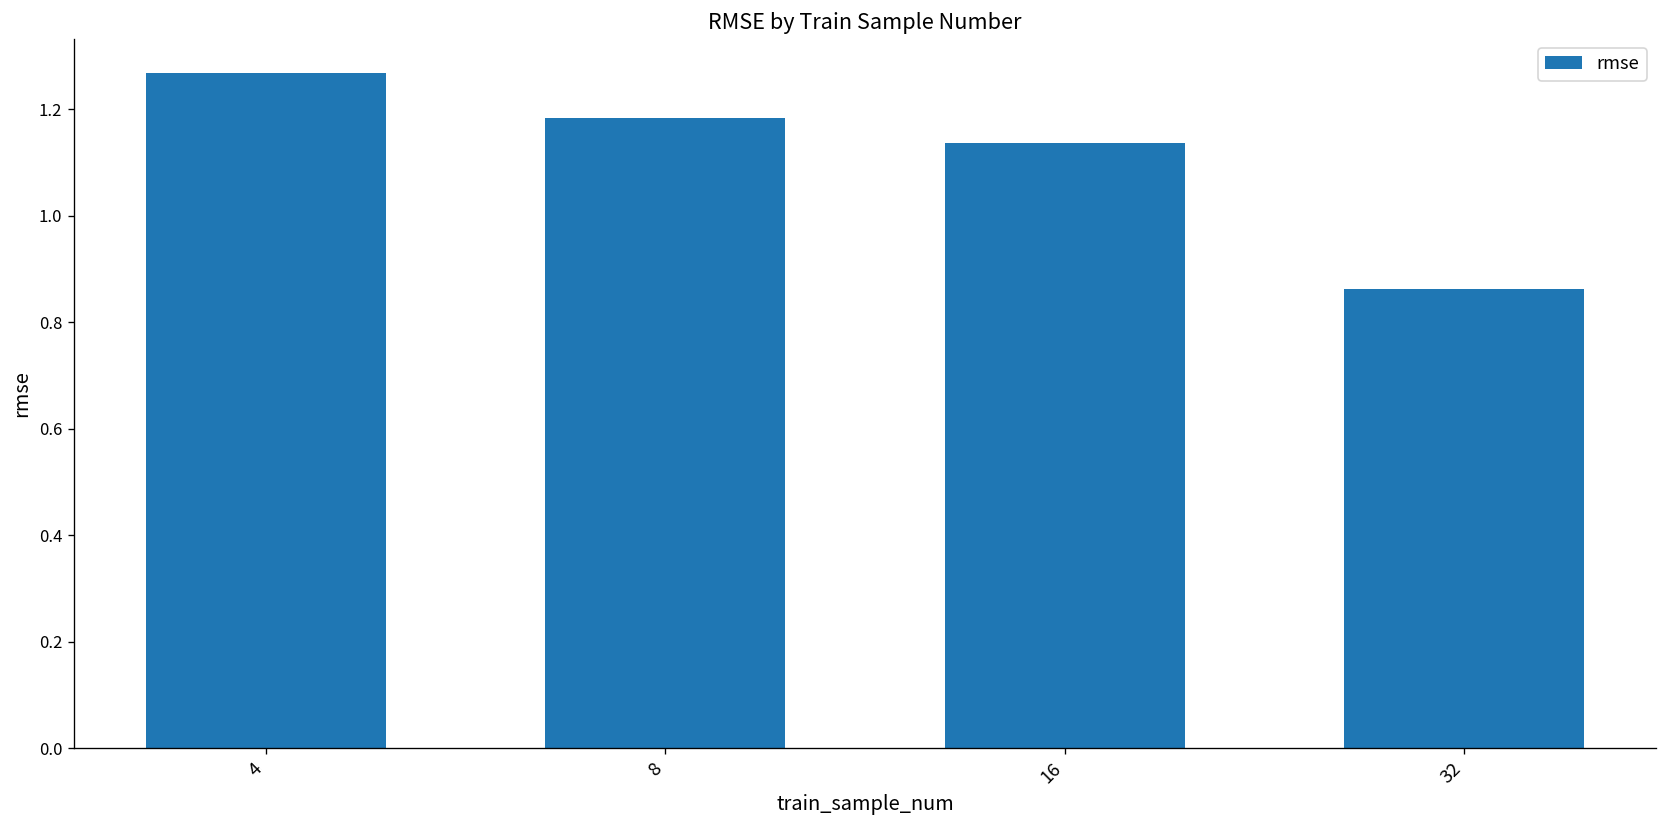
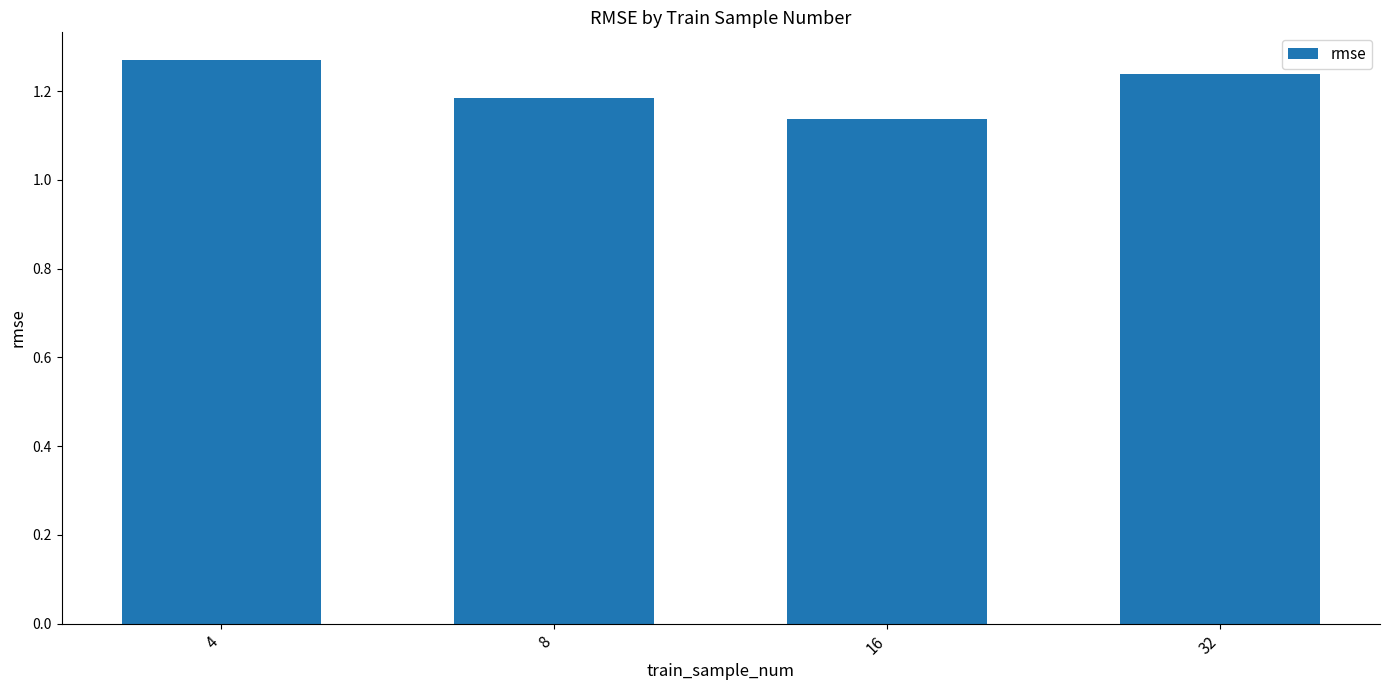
32: 0.86 -> 1.24
